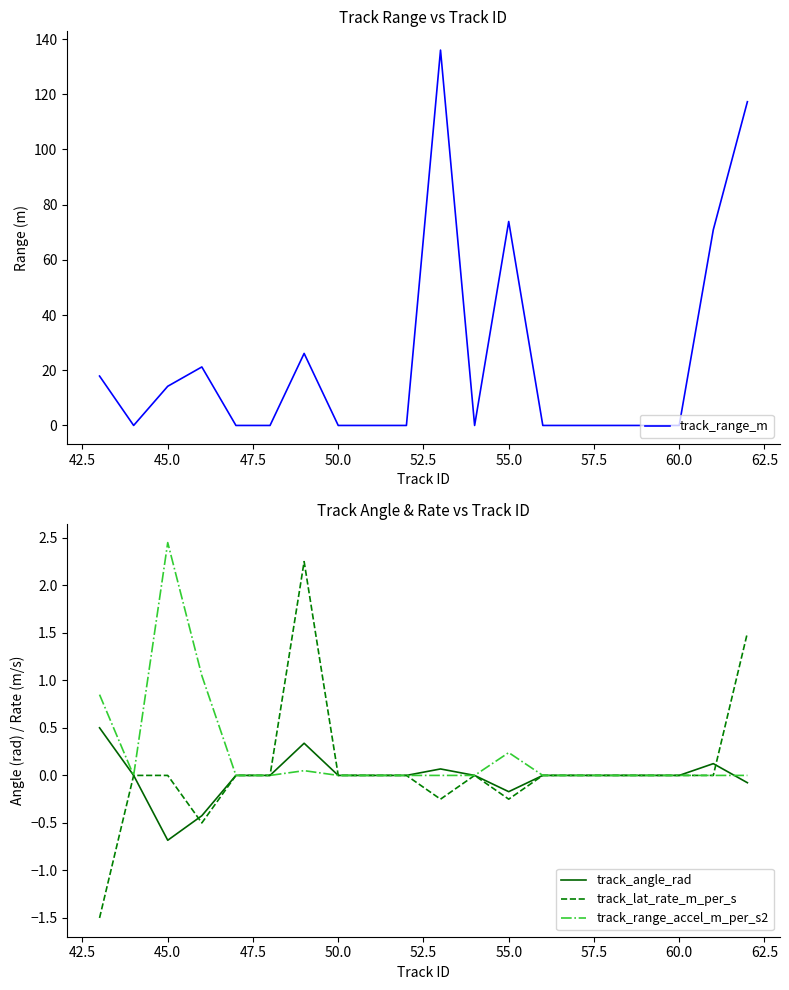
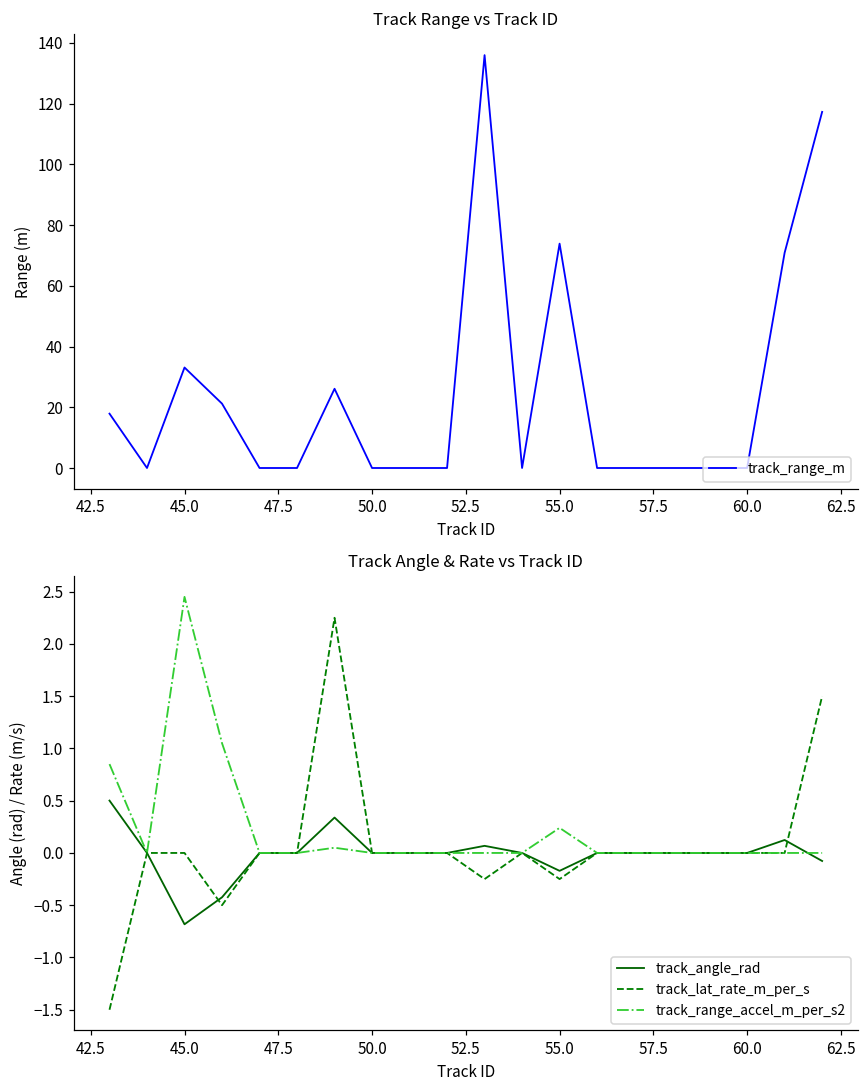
Track Range vs Track ID, 45.0: 14 -> 33
